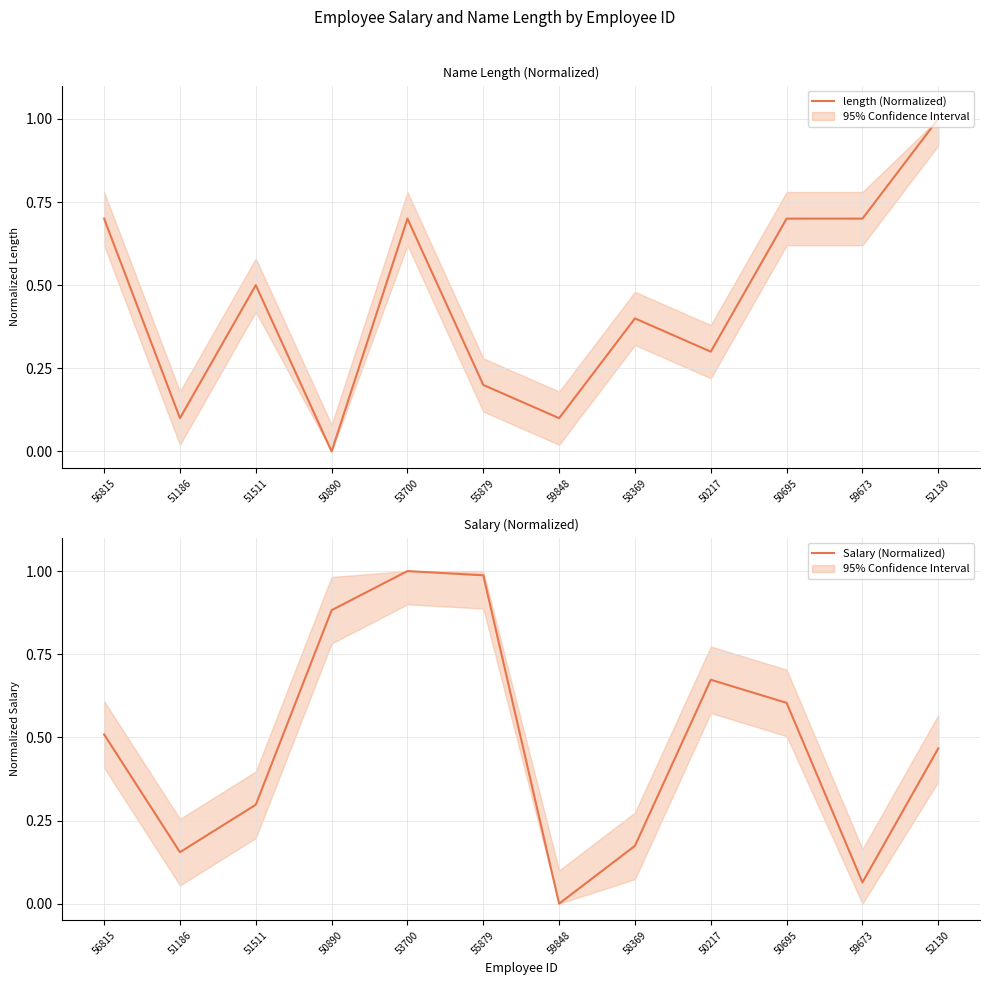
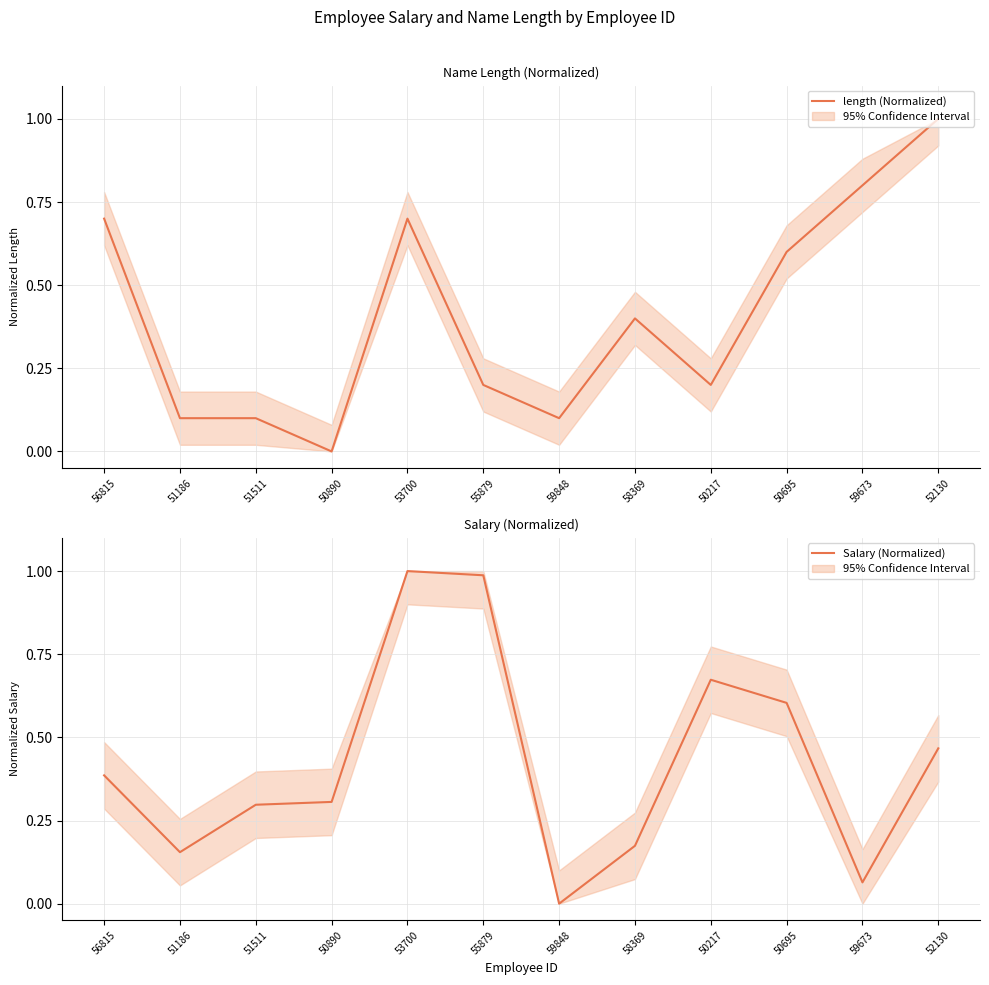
Name Length (Normalized), length (Normalized), 51511: 0.50 -> 0.10
Name Length (Normalized), length (Normalized), 50217: 0.30 -> 0.20
Name Length (Normalized), length (Normalized), 50695: 0.70 -> 0.60
Name Length (Normalized), length (Normalized), 59673: 0.70 -> 0.80
Salary (Normalized), Salary (Normalized), 56815: 0.51 -> 0.39
Salary (Normalized), Salary (Normalized), 50890: 0.88 -> 0.31
